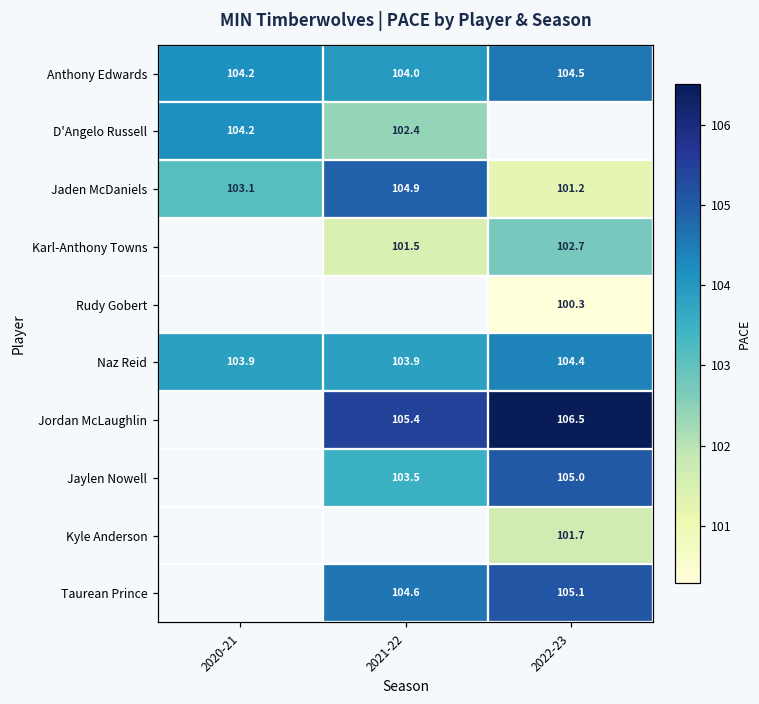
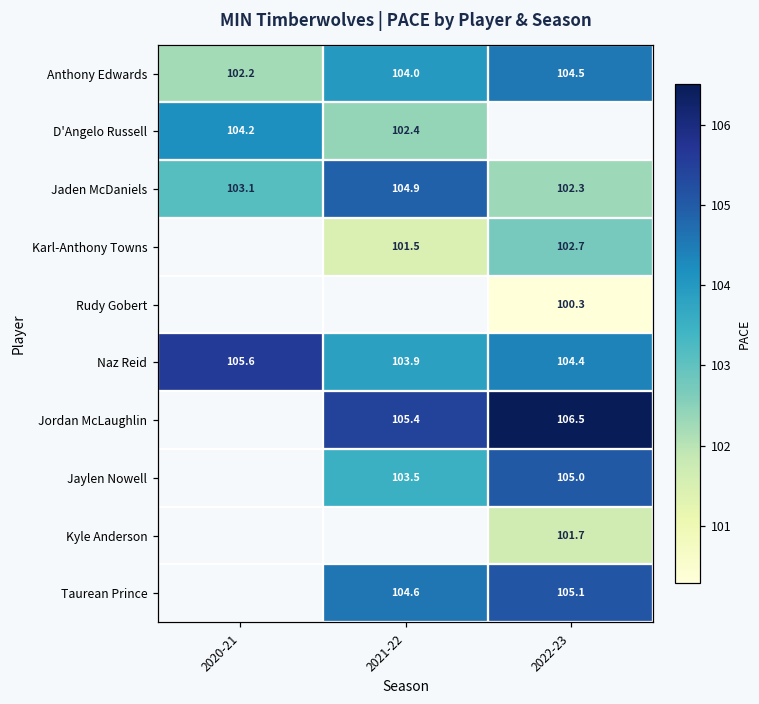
Anthony Edwards, 2020-21: 104.2 -> 102.2
Jaden McDaniels, 2022-23: 101.2 -> 102.3
Naz Reid, 2020-21: 103.9 -> 105.6
